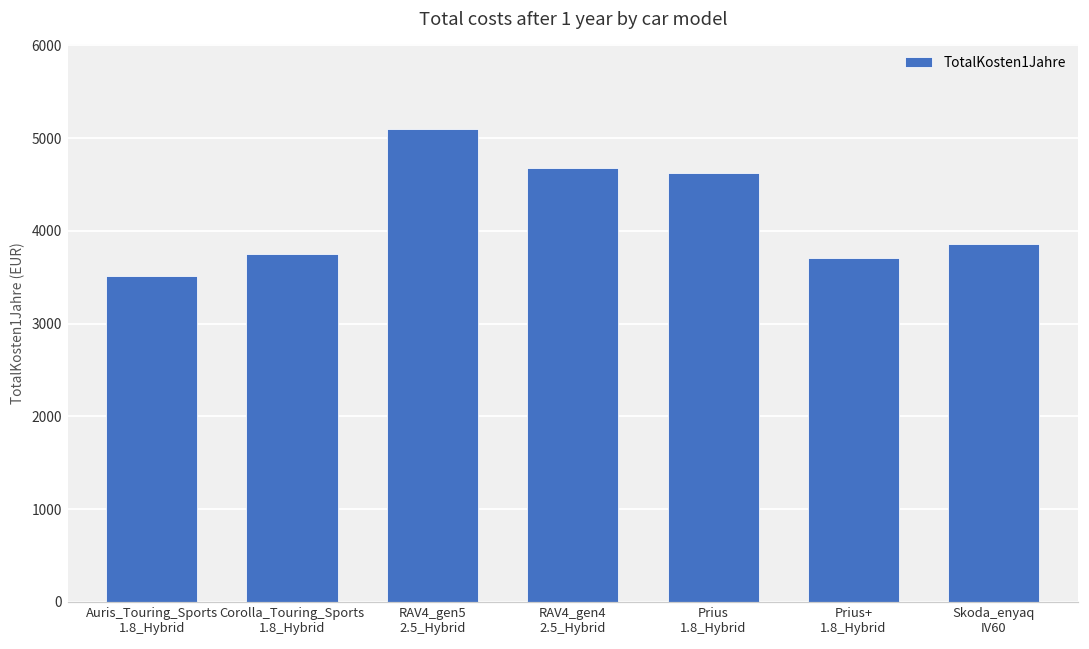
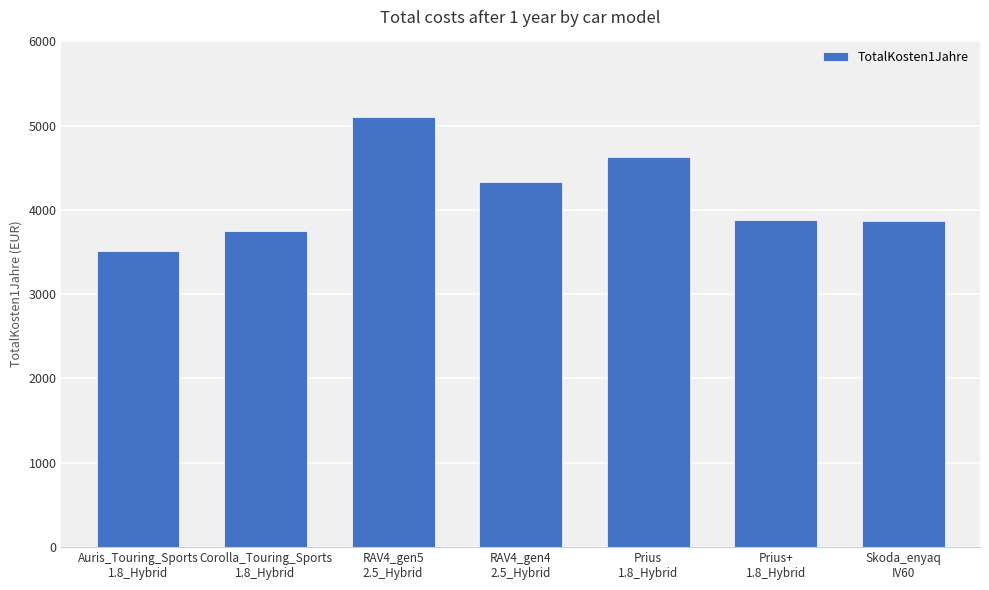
RAV4_gen4 2.5_Hybrid: 4700 -> 4300
Prius+ 1.8_Hybrid: 3700 -> 3900
